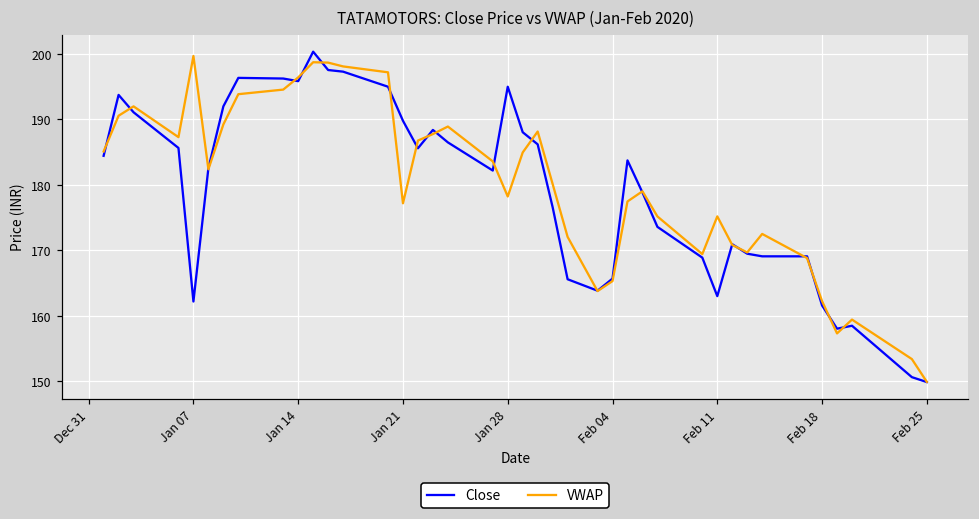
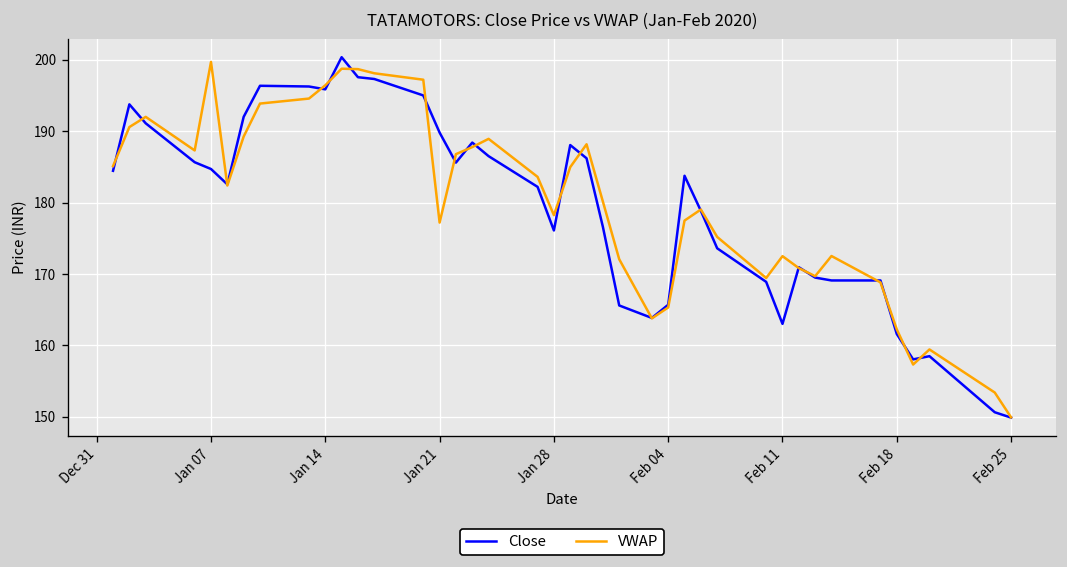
Close, Jan 07: 162 -> 185
Close, Jan 28: 195 -> 176
VWAP, Feb 11: 175 -> 173
